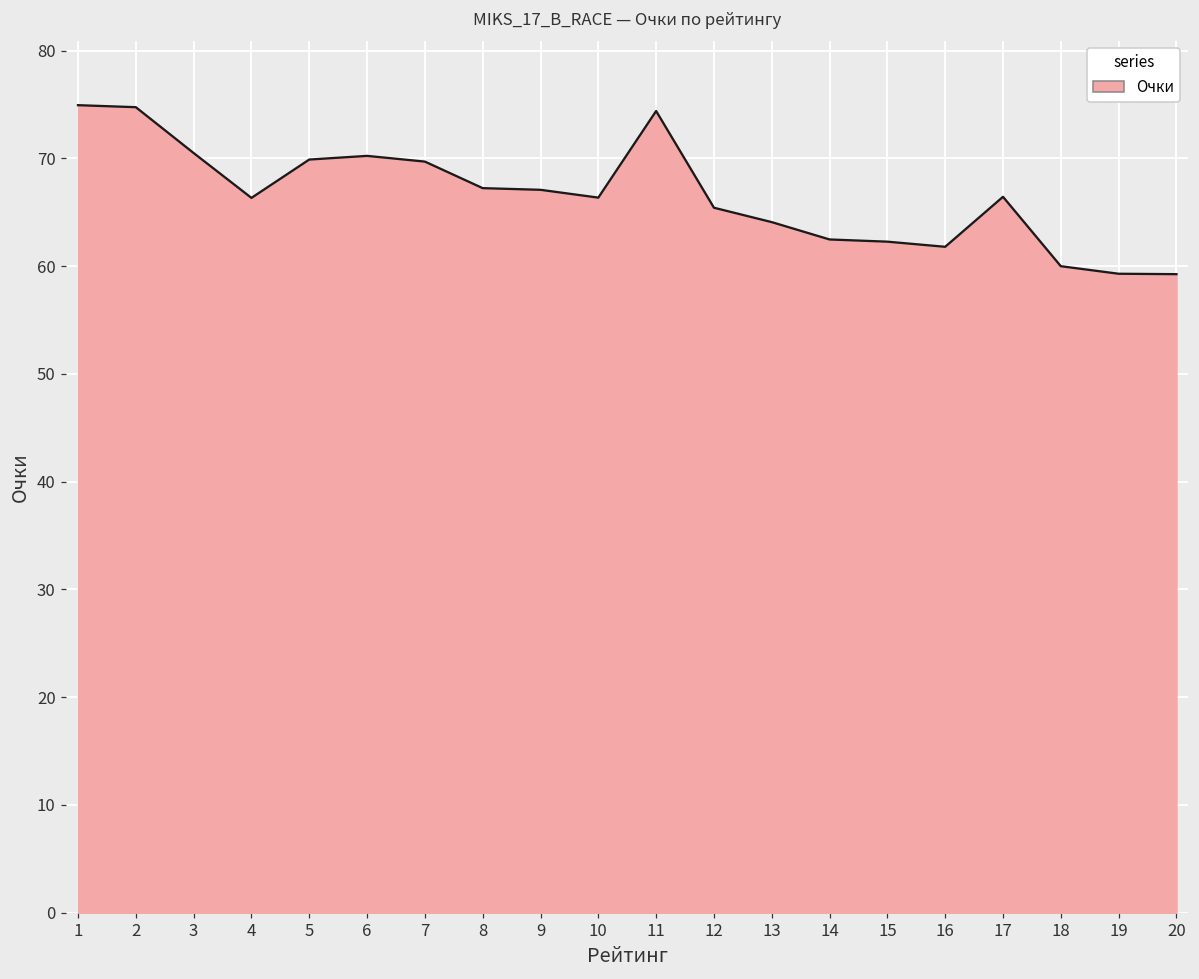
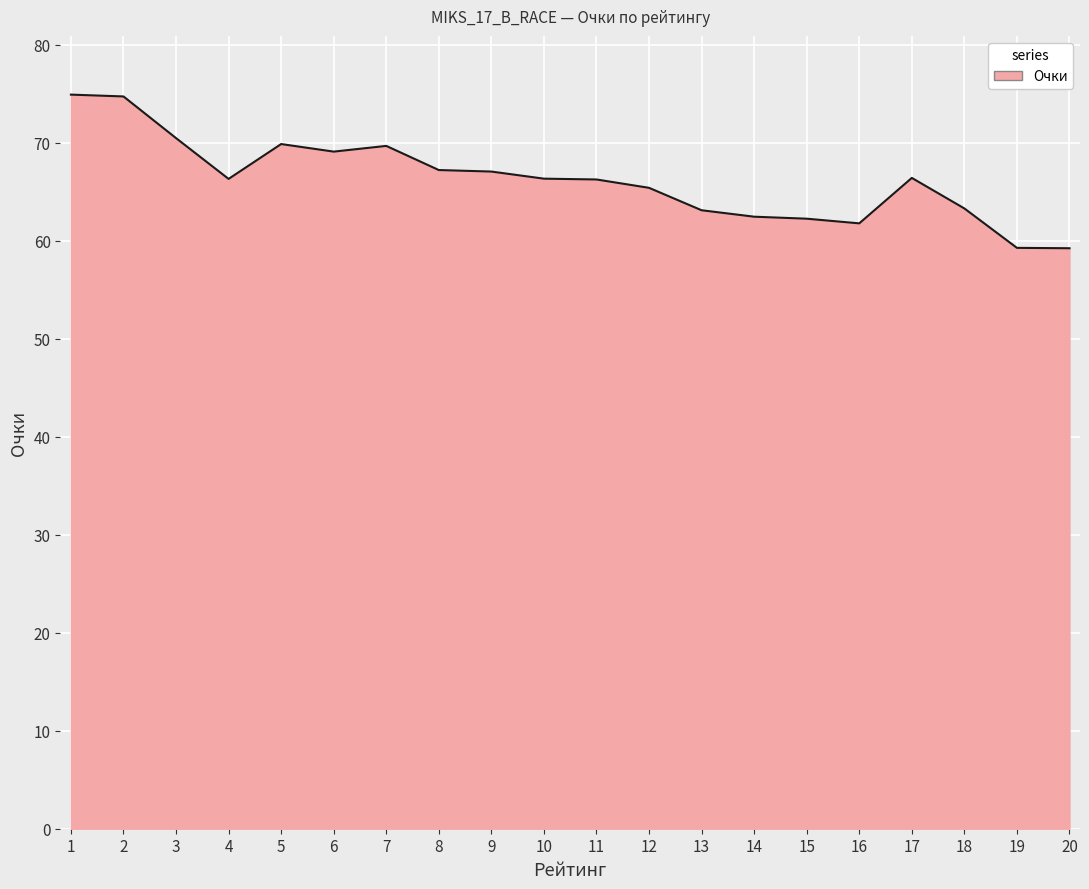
6: 70 -> 69
11: 74 -> 66
13: 64 -> 63
18: 60 -> 63
